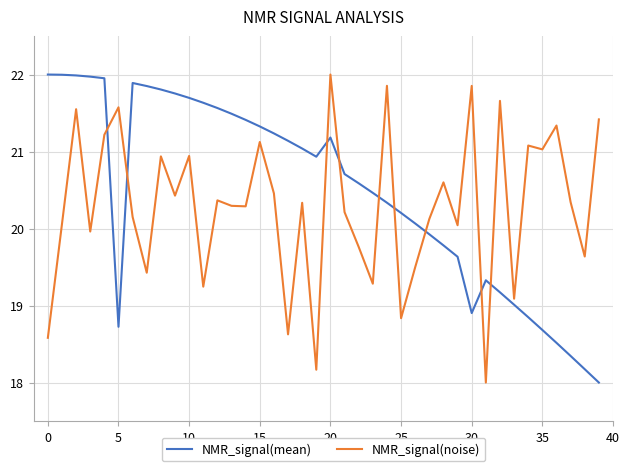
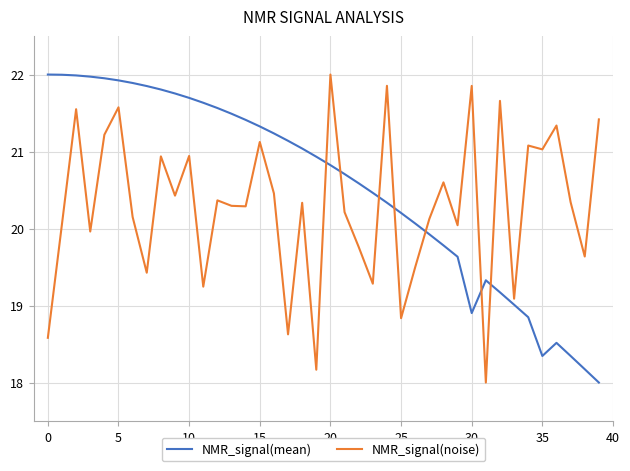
NMR_signal(mean), 5: 18.7 -> 21.9
NMR_signal(mean), 20: 21.2 -> 20.8
NMR_signal(mean), 35: 18.7 -> 18.3
